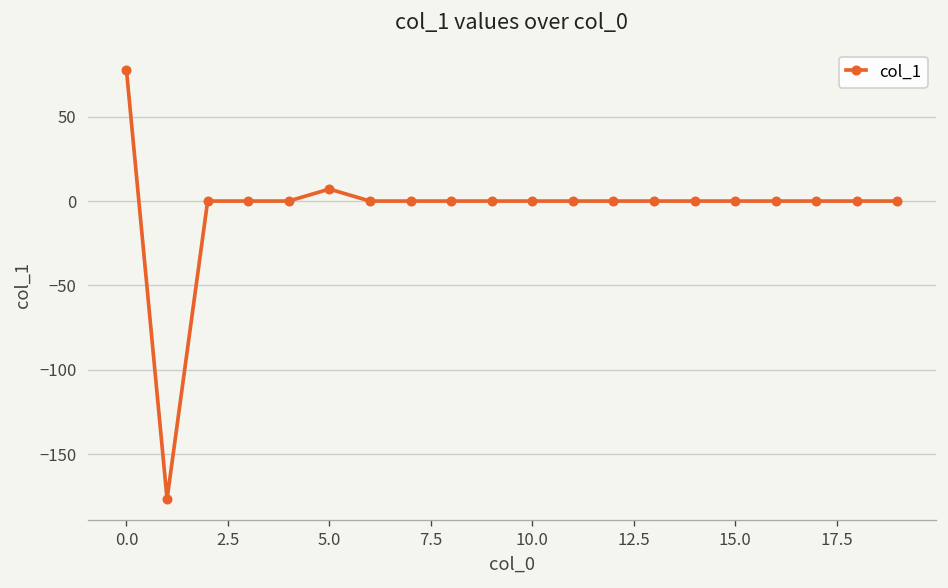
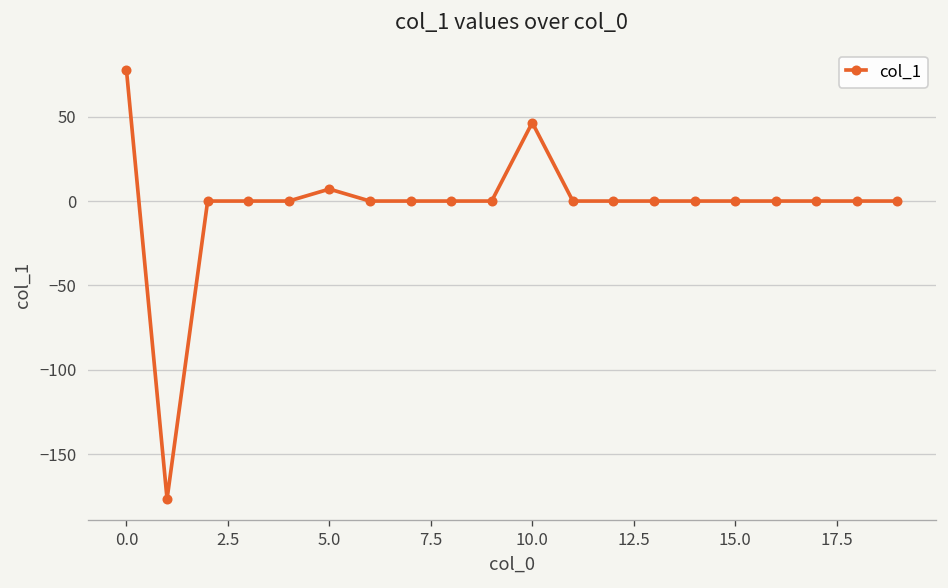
10.0: 0 -> 47
